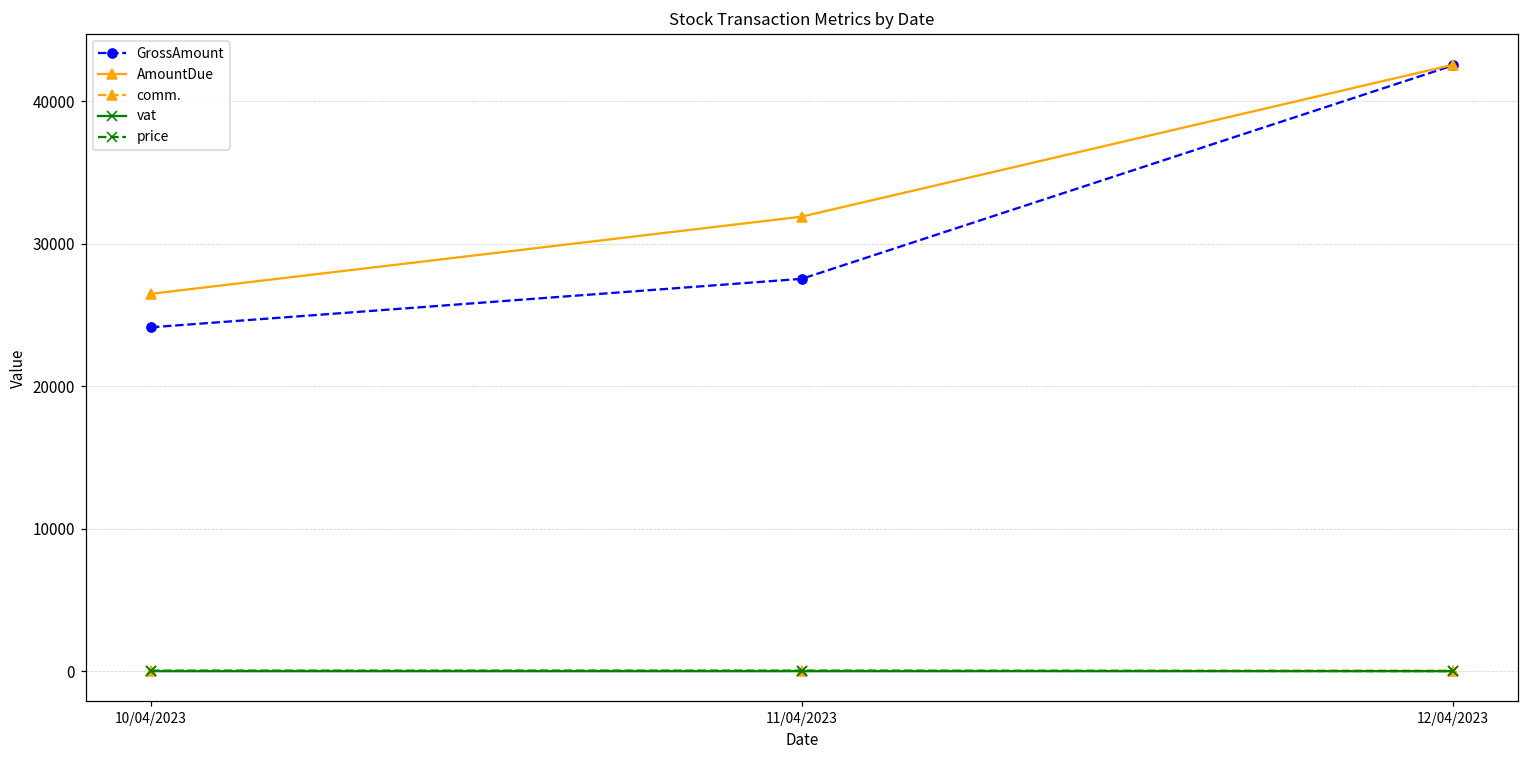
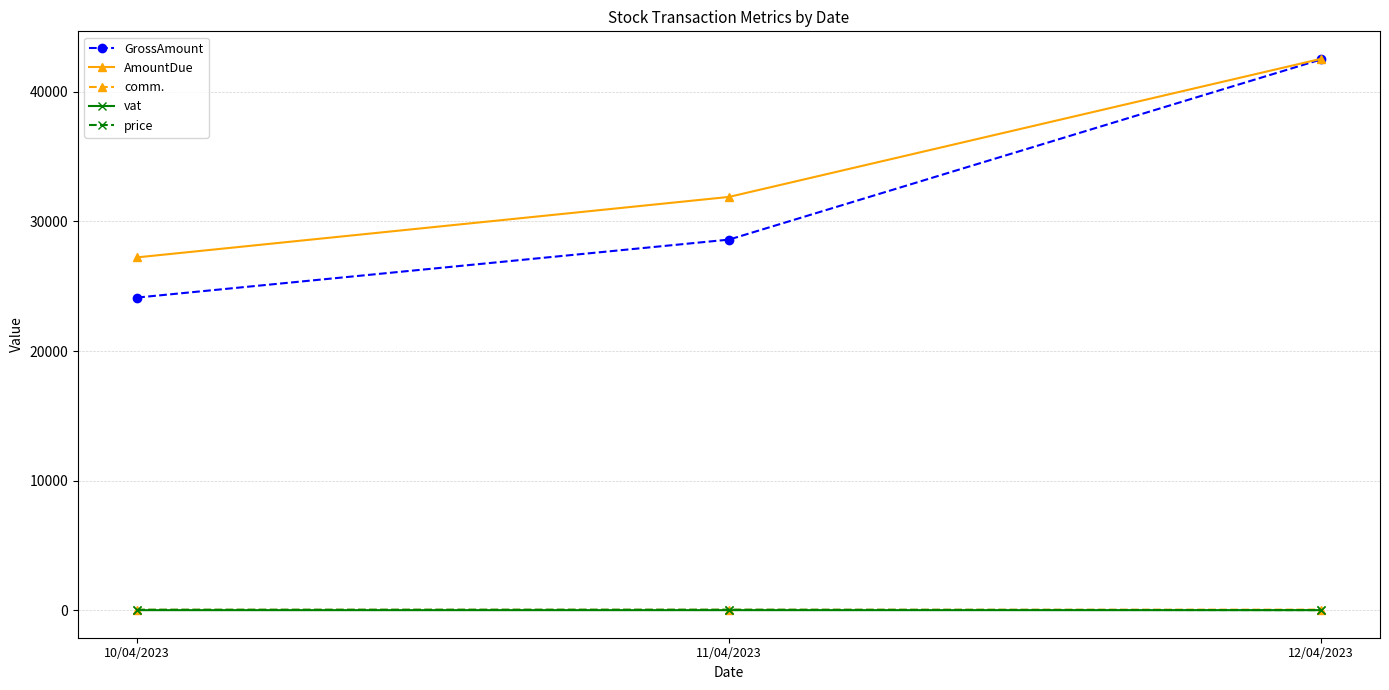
AmountDue, 10/04/2023: 26500 -> 27200
GrossAmount, 11/04/2023: 27500 -> 28600
